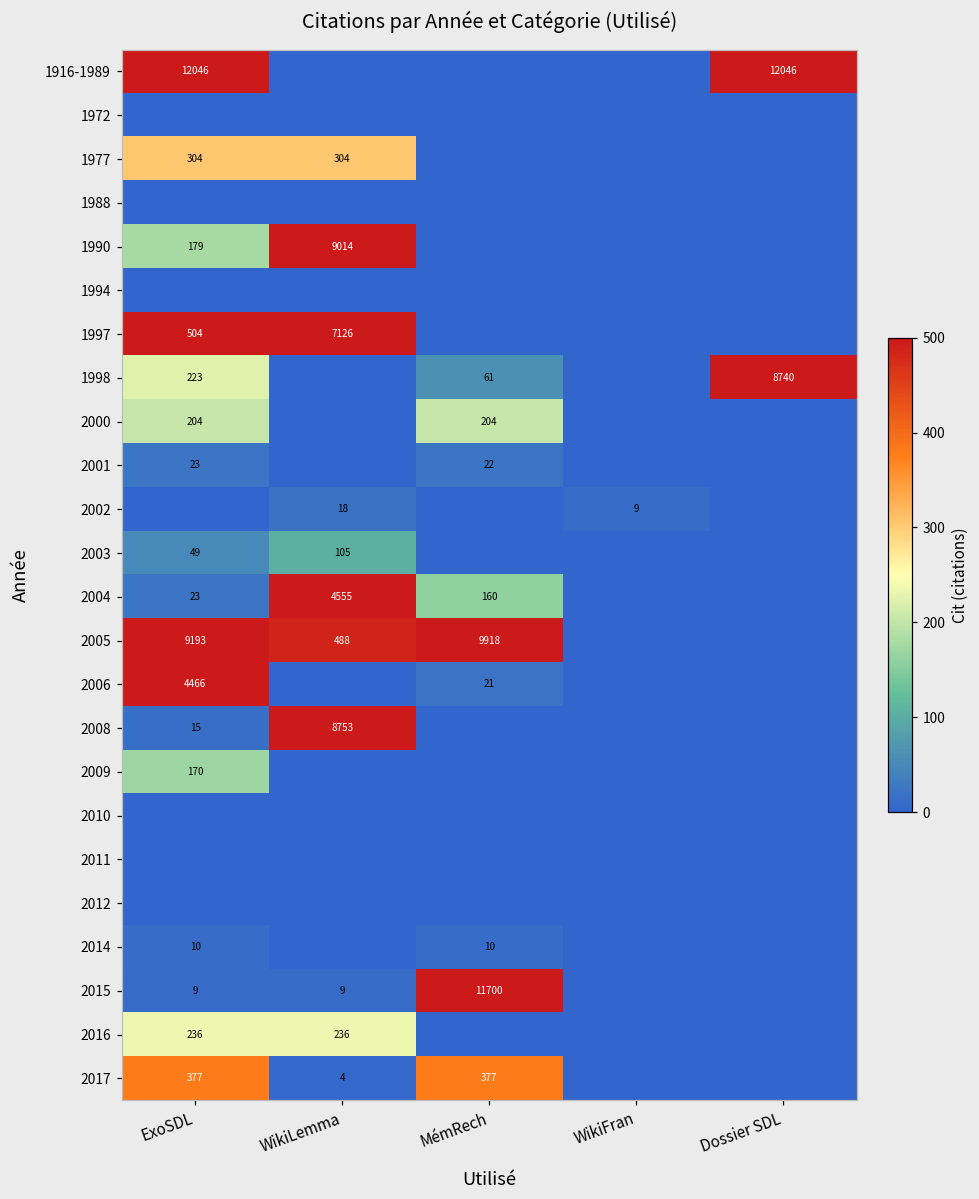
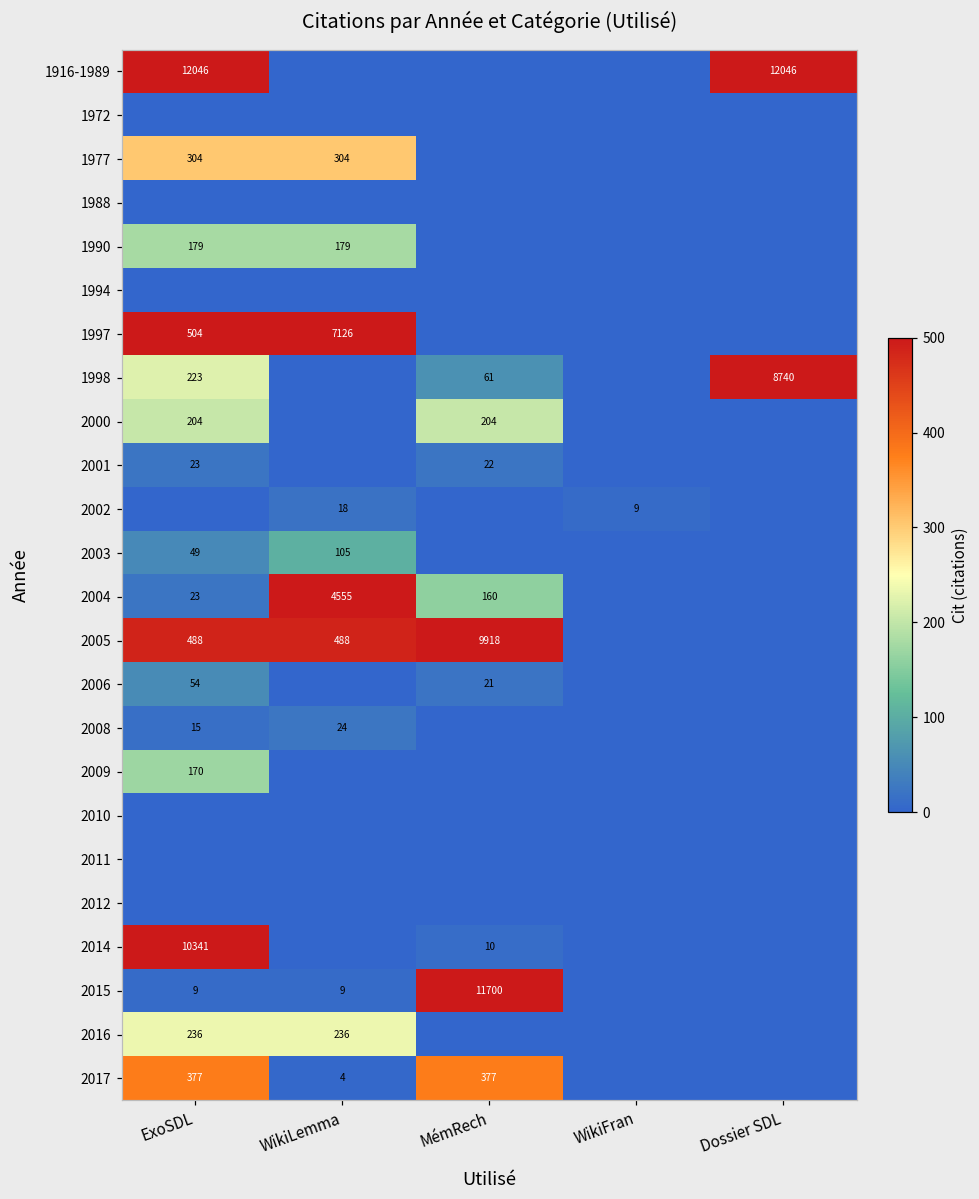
1990, WikiLemma: 9014 -> 179
2005, ExoSDL: 9193 -> 488
2006, ExoSDL: 4466 -> 54
2008, WikiLemma: 8753 -> 24
2014, ExoSDL: 10 -> 10341
